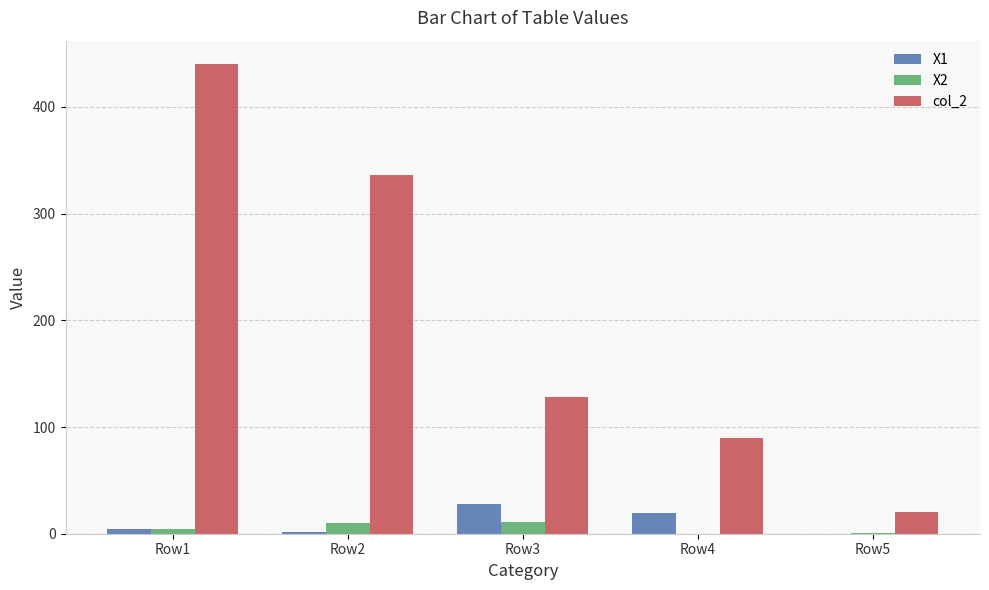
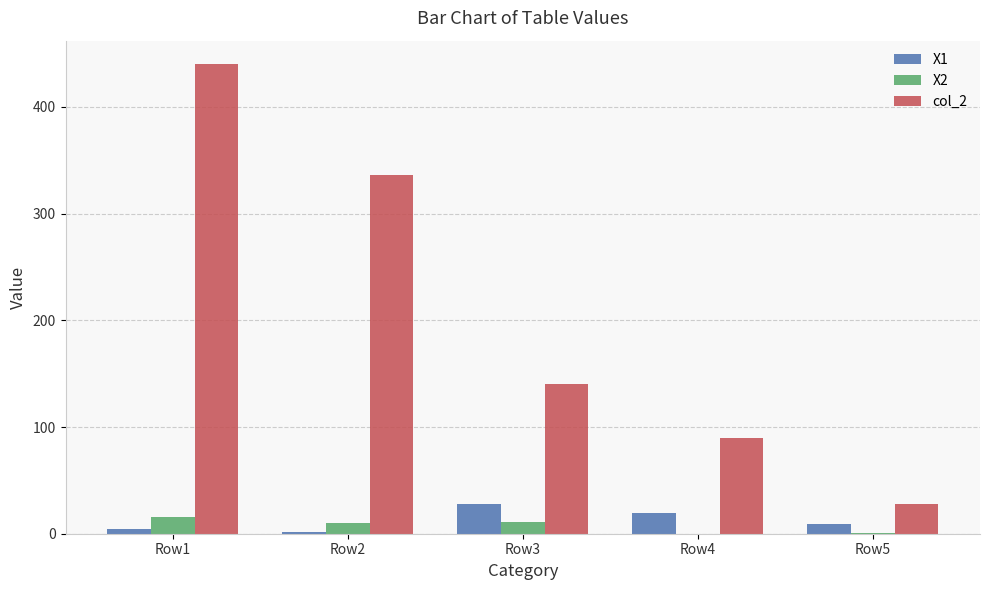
X2, Row1: 4 -> 16
col_2, Row3: 128 -> 140
X1, Row5: 0 -> 9
col_2, Row5: 20 -> 28
